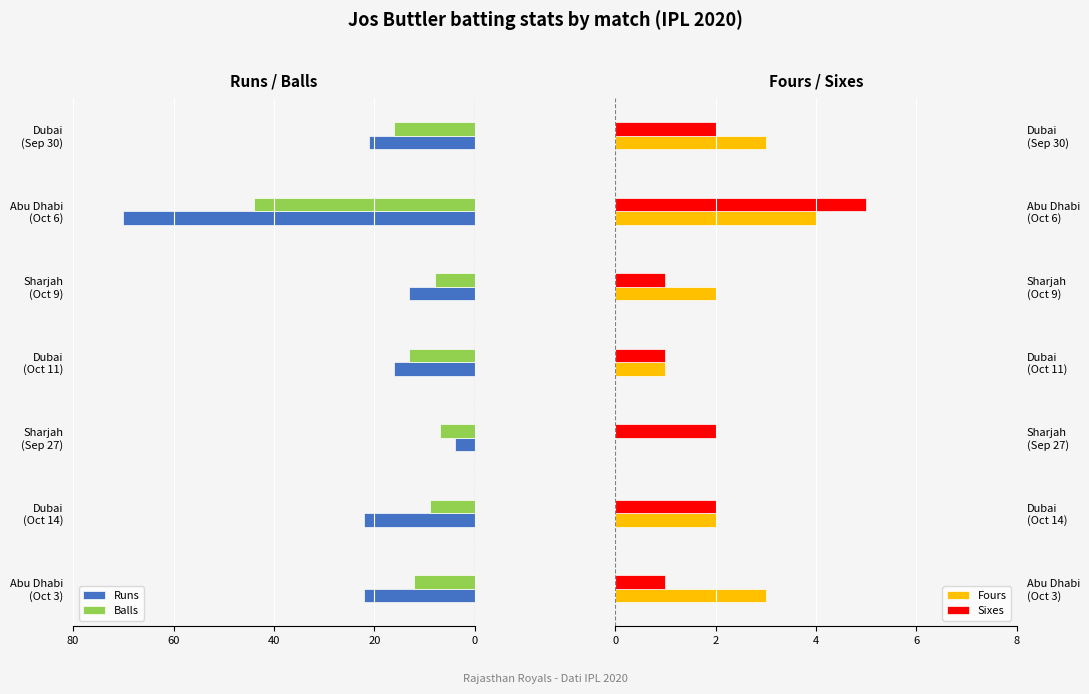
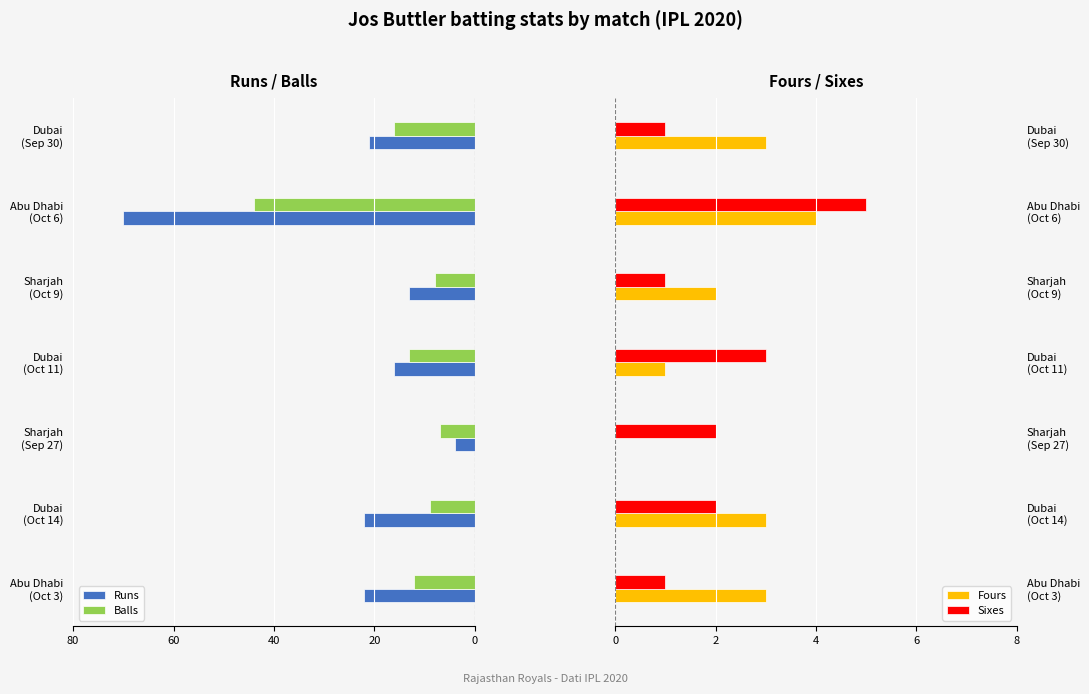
Fours / Sixes, Sixes, Dubai (Sep 30): 2 -> 1
Fours / Sixes, Sixes, Dubai (Oct 11): 1 -> 3
Fours / Sixes, Fours, Dubai (Oct 14): 2 -> 3
